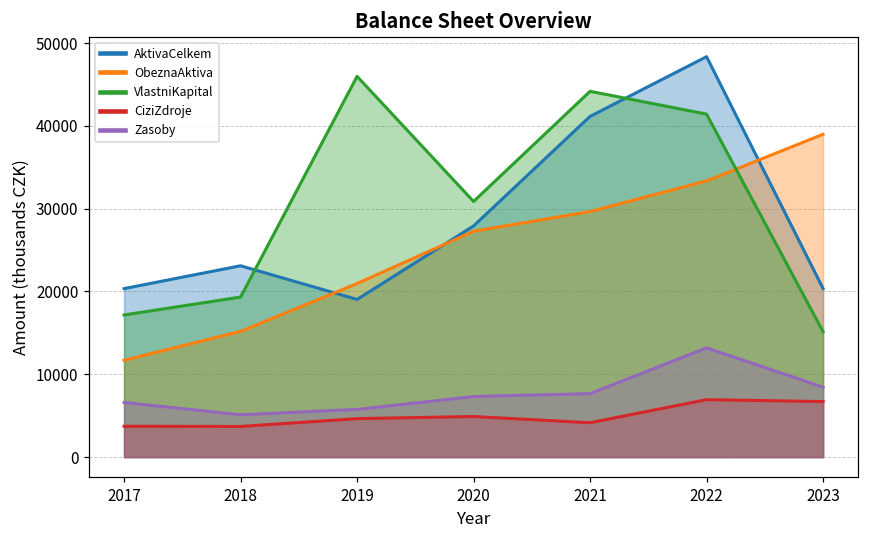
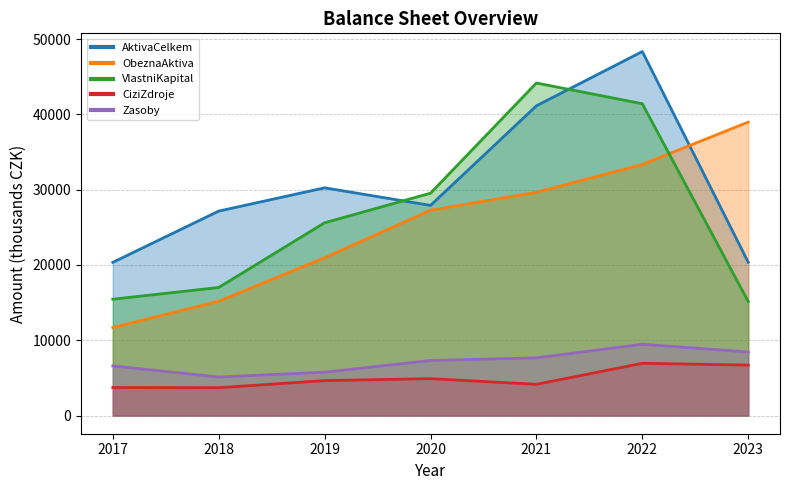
VlastniKapital, 2017: 17000 -> 15000
AktivaCelkem, 2018: 23000 -> 27000
VlastniKapital, 2018: 19000 -> 17000
AktivaCelkem, 2019: 19000 -> 30000
VlastniKapital, 2019: 46000 -> 26000
VlastniKapital, 2020: 31000 -> 30000
Zasoby, 2022: 13000 -> 9000
